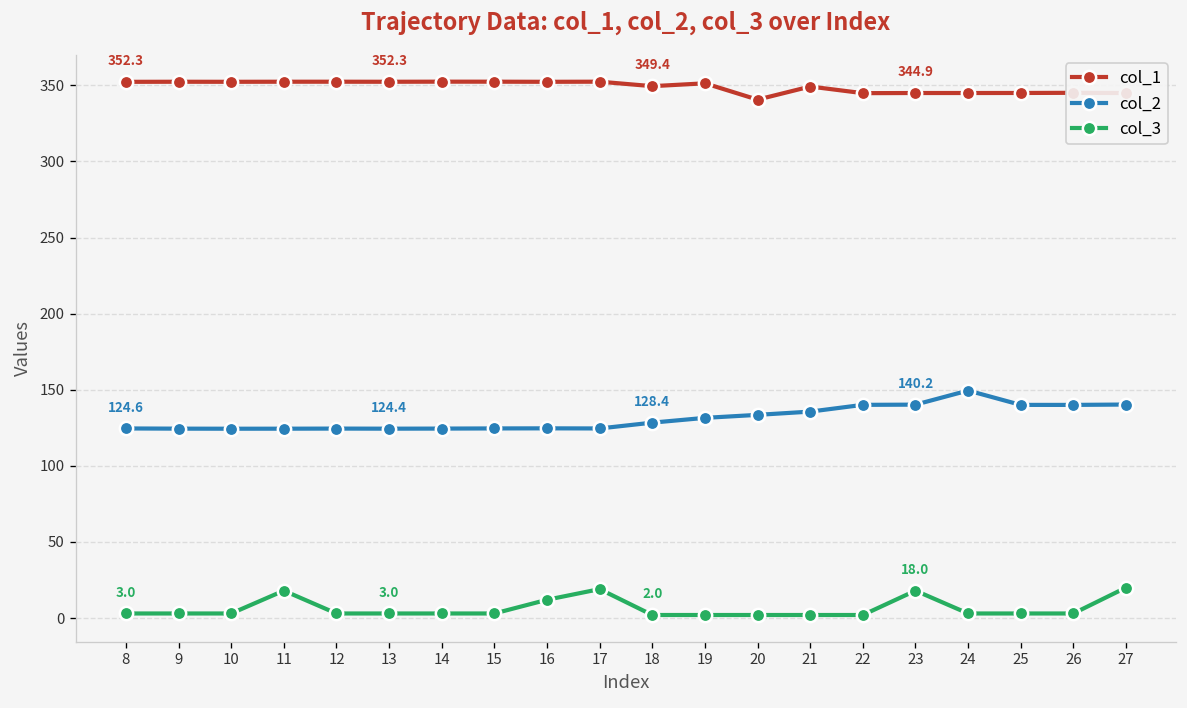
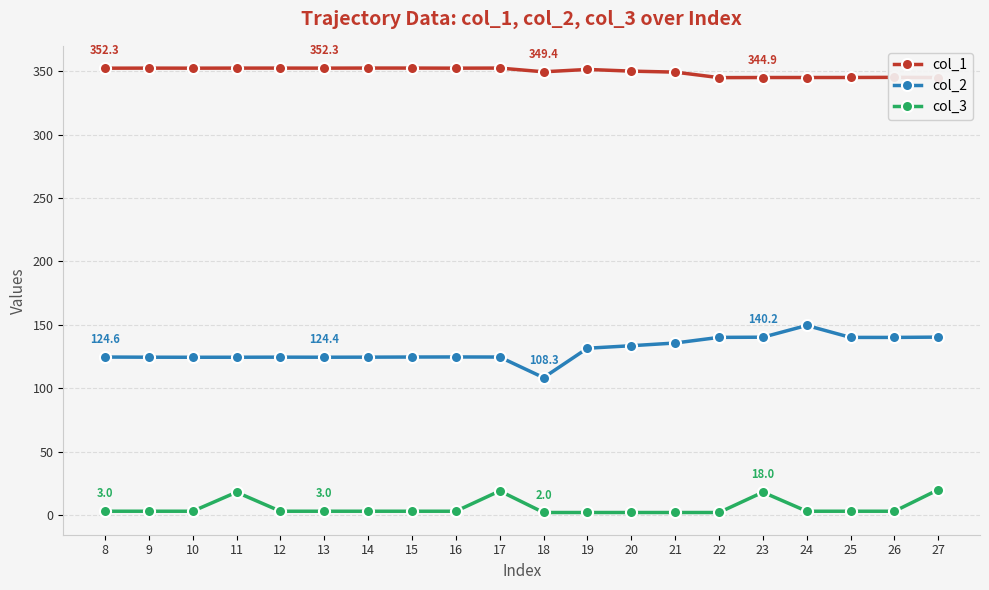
col_3, 16: 12 -> 3
col_2, 18: 128.4 -> 108.3
col_1, 20: 341 -> 350
